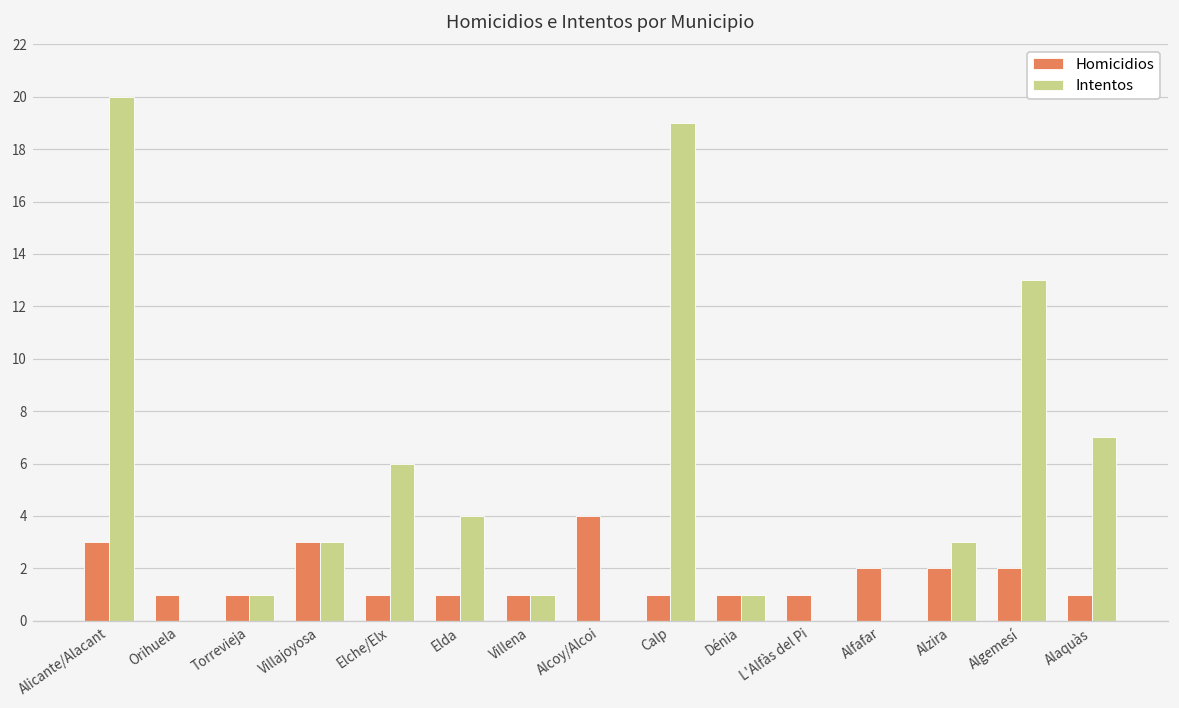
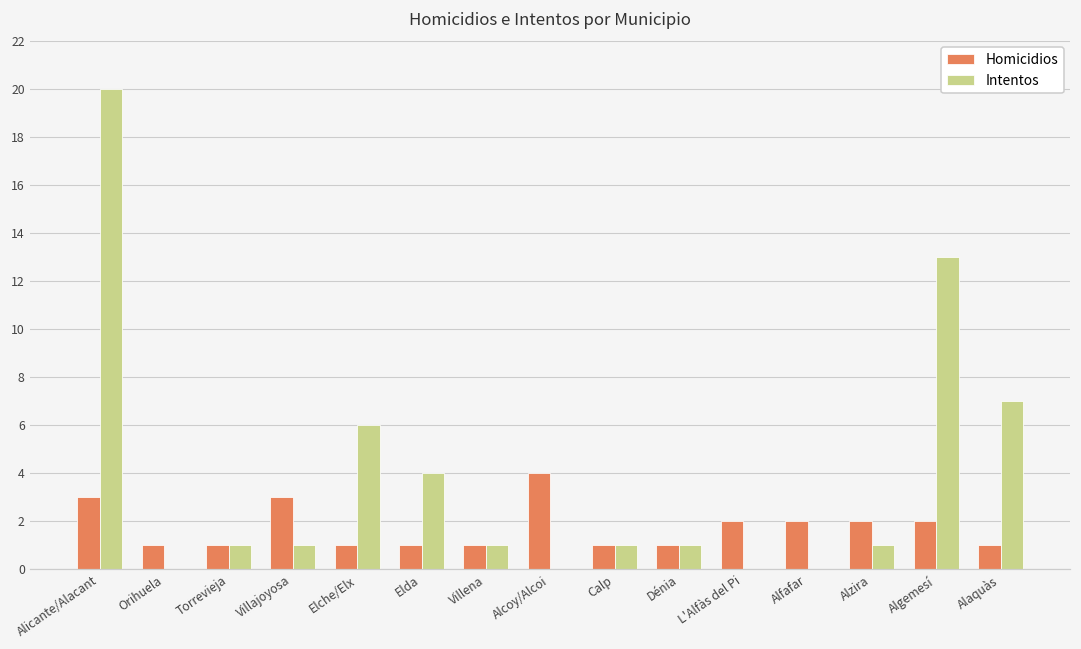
Intentos, Villajoyosa: 3 -> 1
Intentos, Calp: 19 -> 1
Homicidios, L'Alfàs del Pi: 1 -> 2
Intentos, Alzira: 3 -> 1
